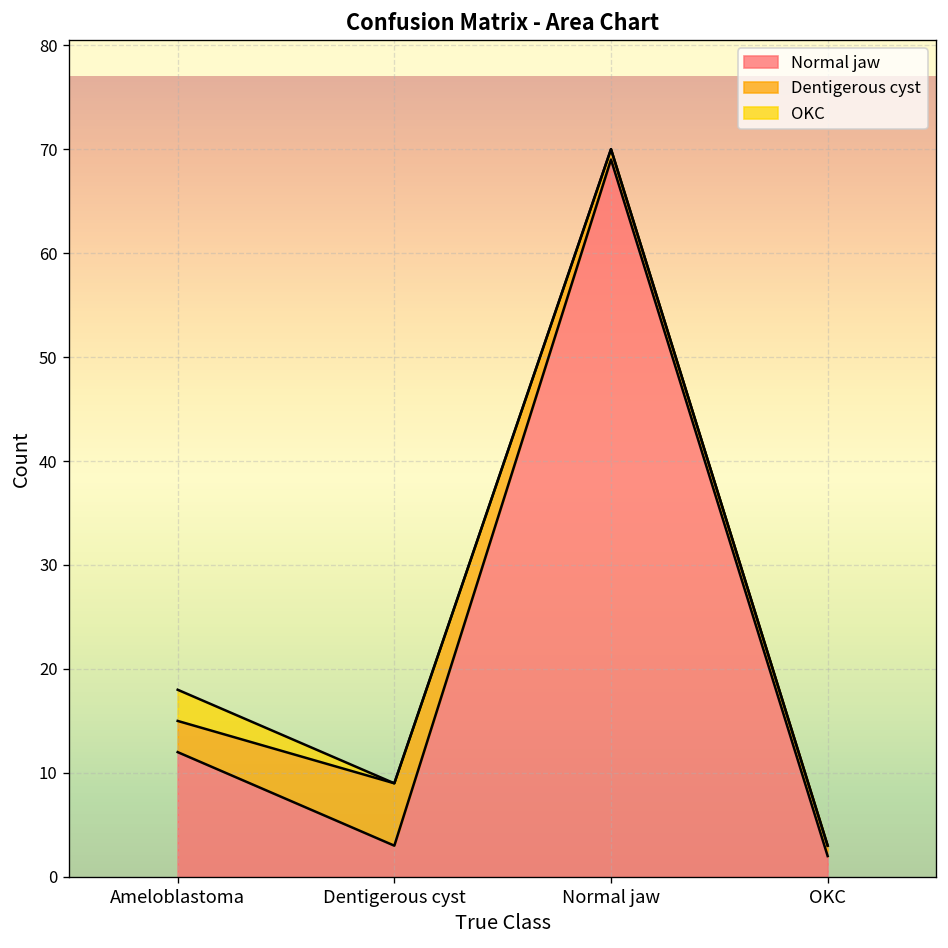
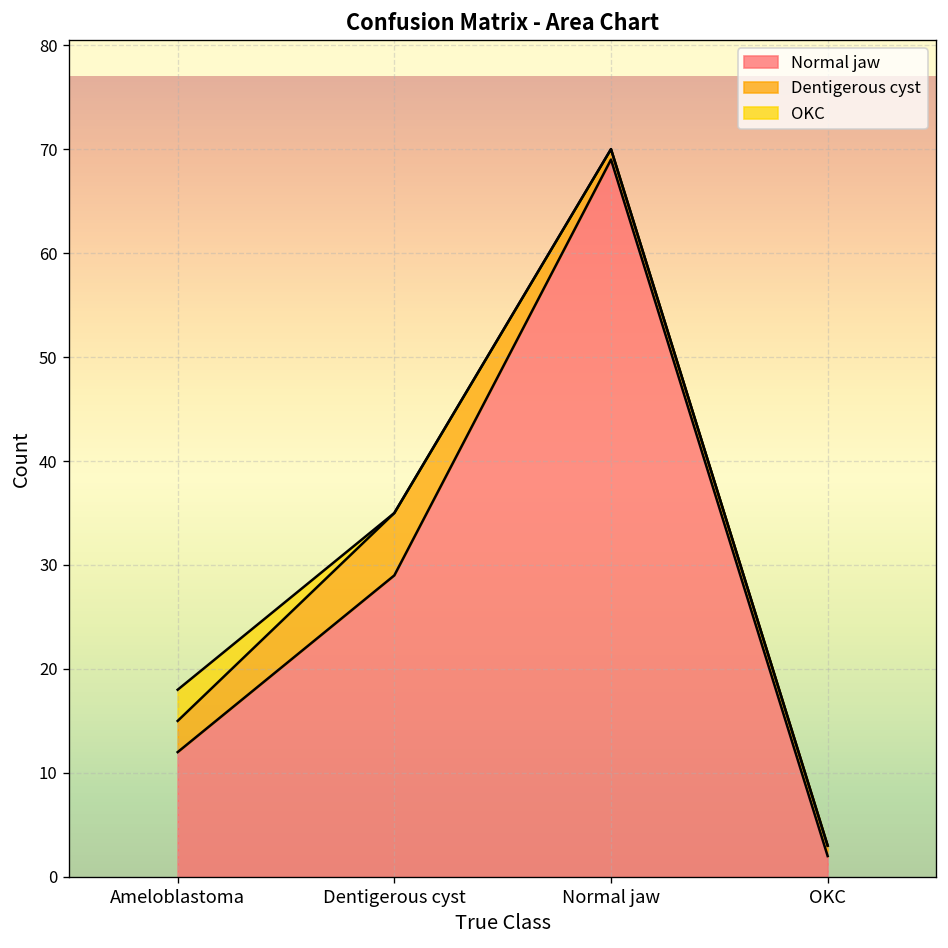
Normal jaw, Dentigerous cyst: 3 -> 29
